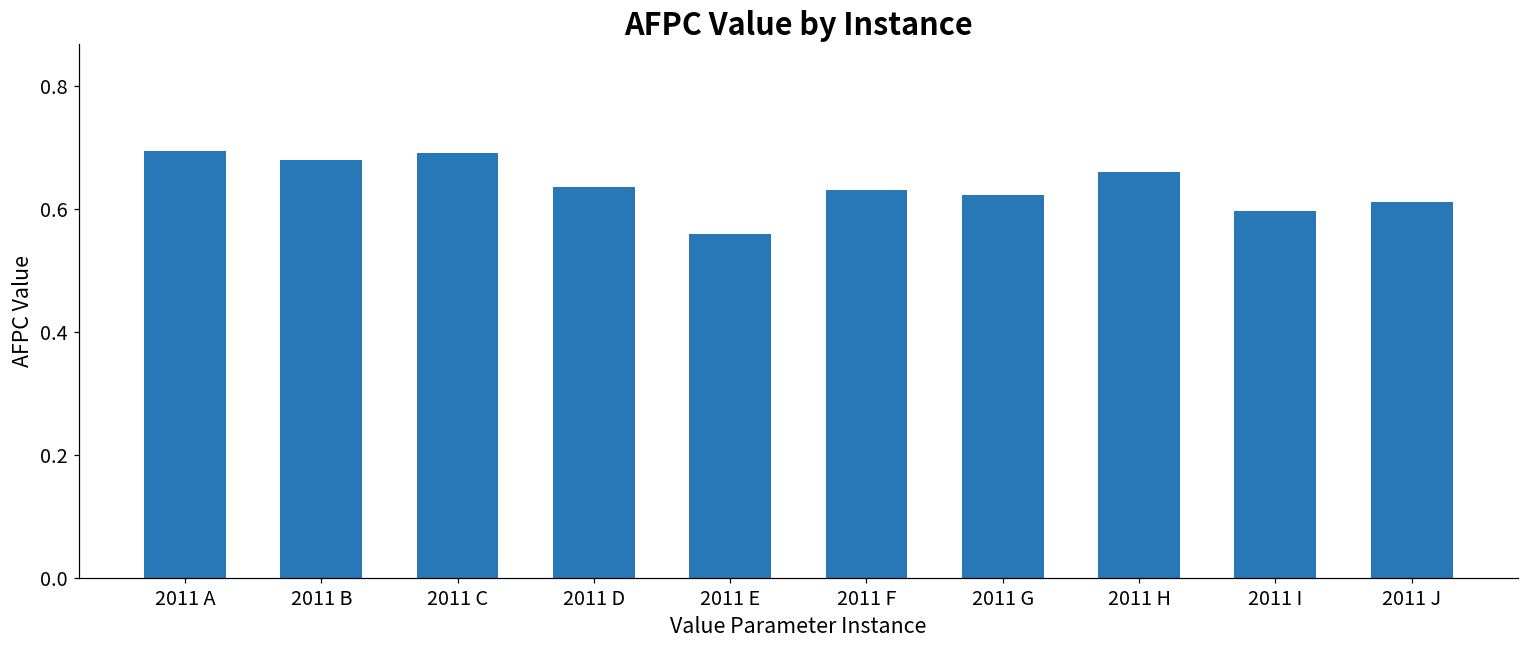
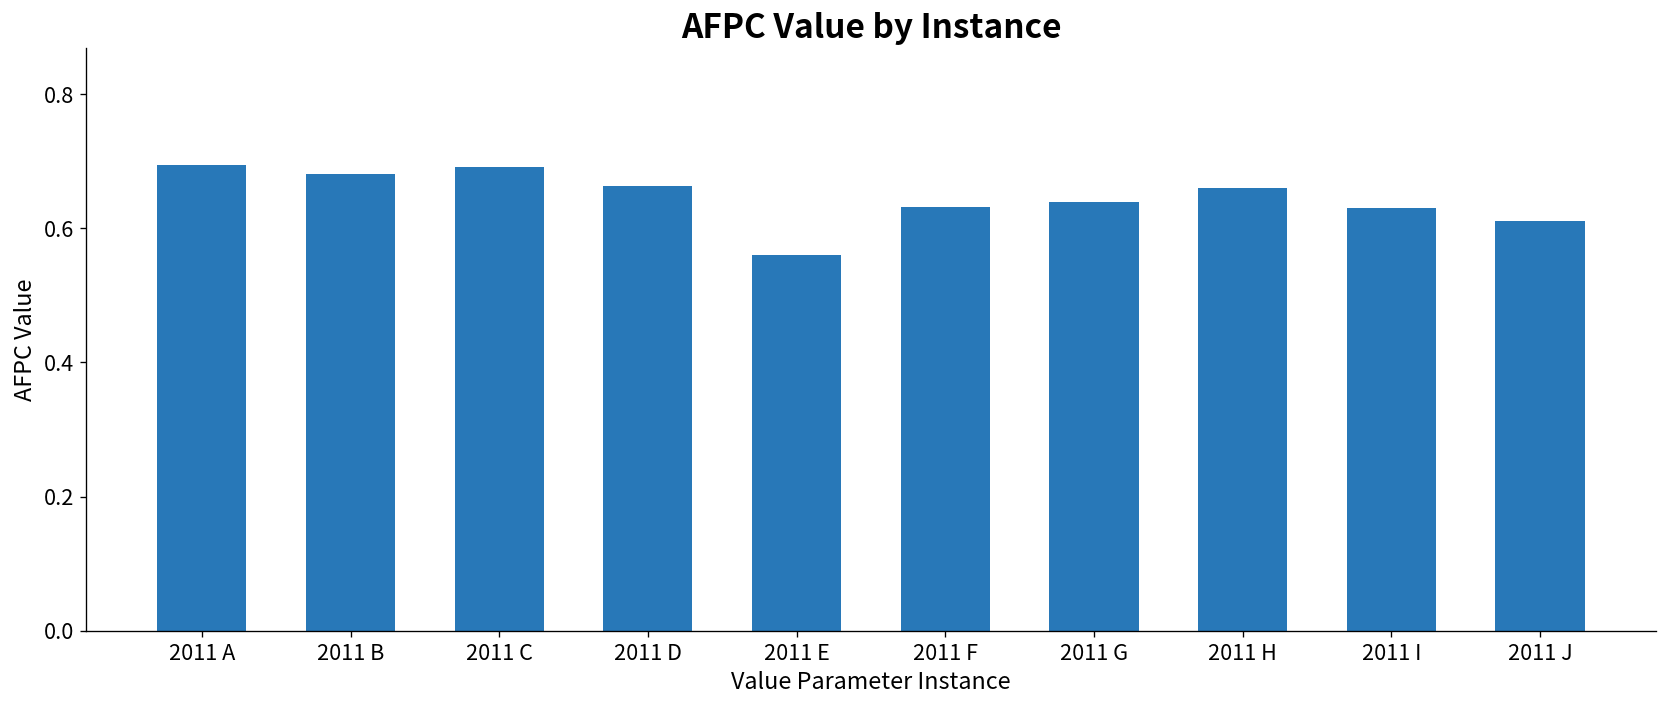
2011 D: 0.64 -> 0.66
2011 G: 0.62 -> 0.64
2011 I: 0.60 -> 0.63
